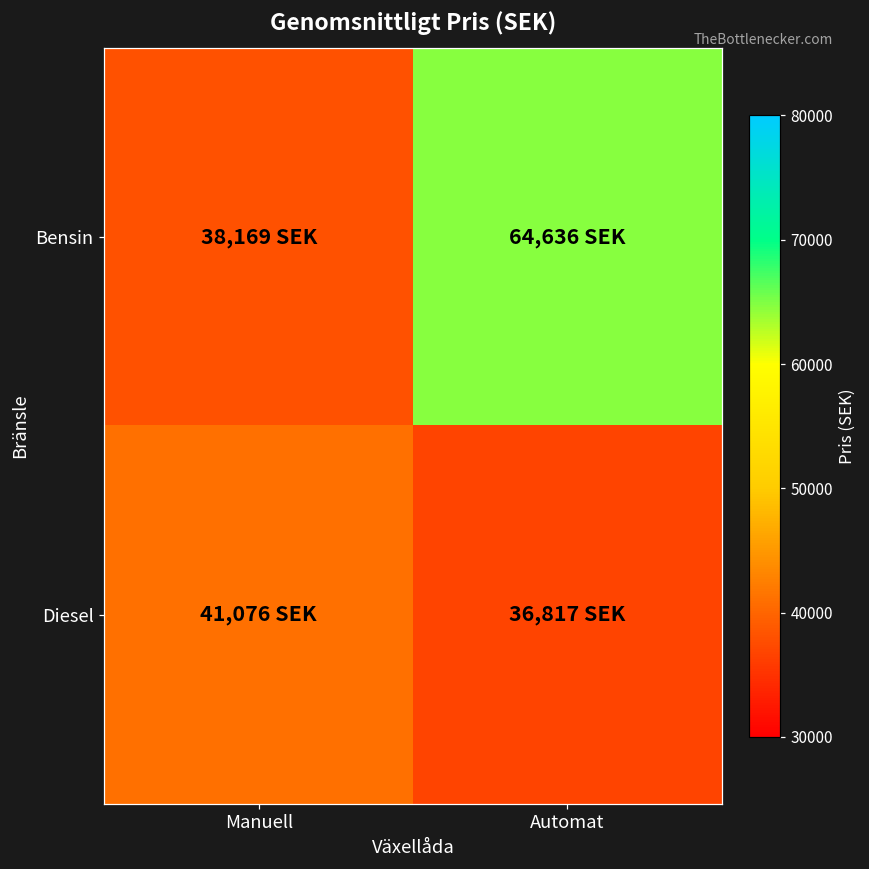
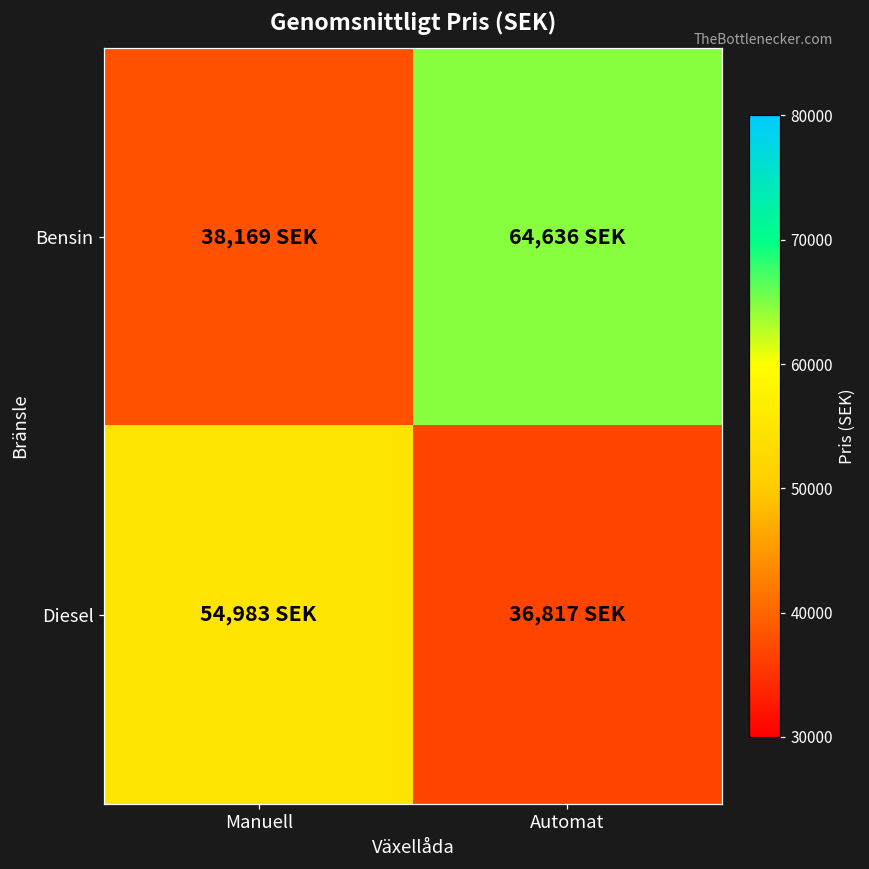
Diesel, Manuell: 41,076 -> 54,983
